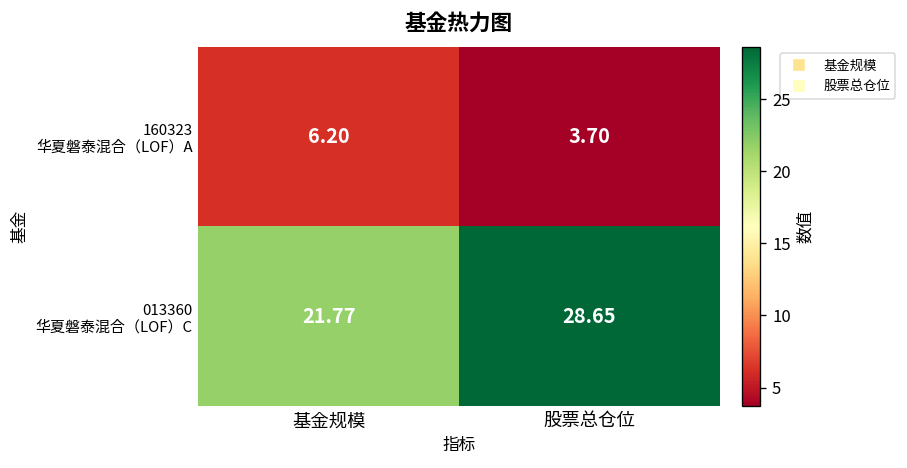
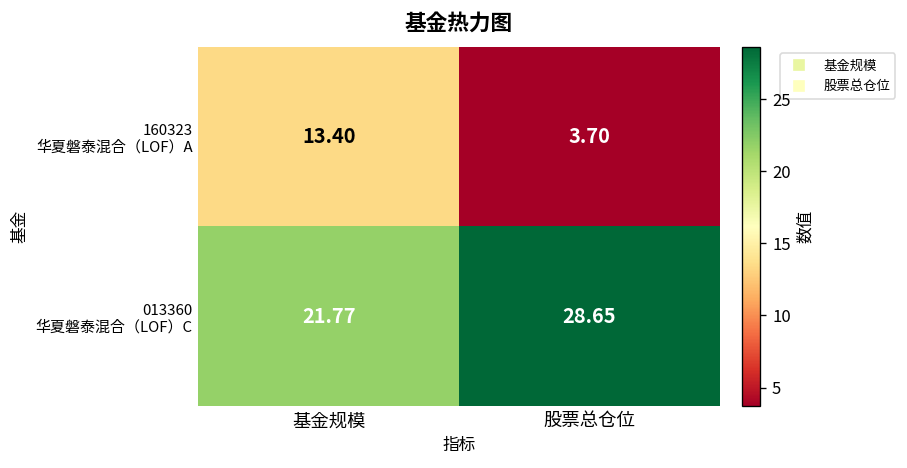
160323 华夏磐泰混合（LOF）A, 基金规模: 6.20 -> 13.40
